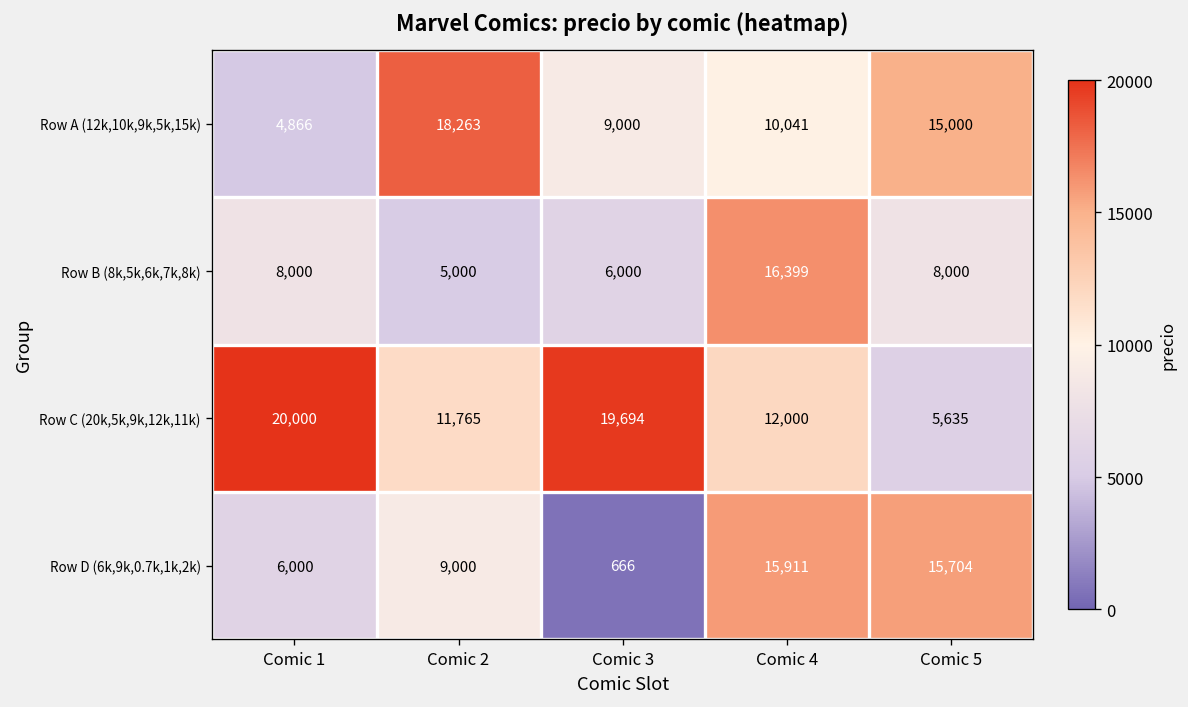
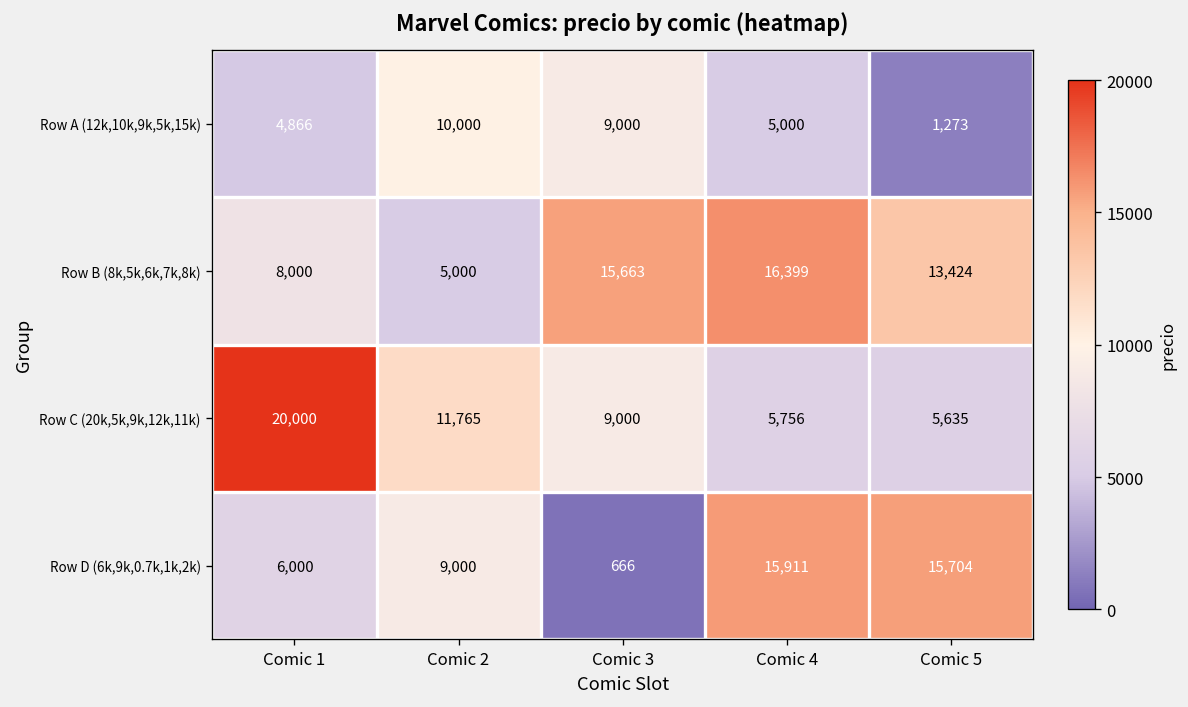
Row A (12k,10k,9k,5k,15k), Comic 2: 18,263 -> 10,000
Row A (12k,10k,9k,5k,15k), Comic 4: 10,041 -> 5,000
Row A (12k,10k,9k,5k,15k), Comic 5: 15,000 -> 1,273
Row B (8k,5k,6k,7k,8k), Comic 3: 6,000 -> 15,663
Row B (8k,5k,6k,7k,8k), Comic 5: 8,000 -> 13,424
Row C (20k,5k,9k,12k,11k), Comic 3: 19,694 -> 9,000
Row C (20k,5k,9k,12k,11k), Comic 4: 12,000 -> 5,756
